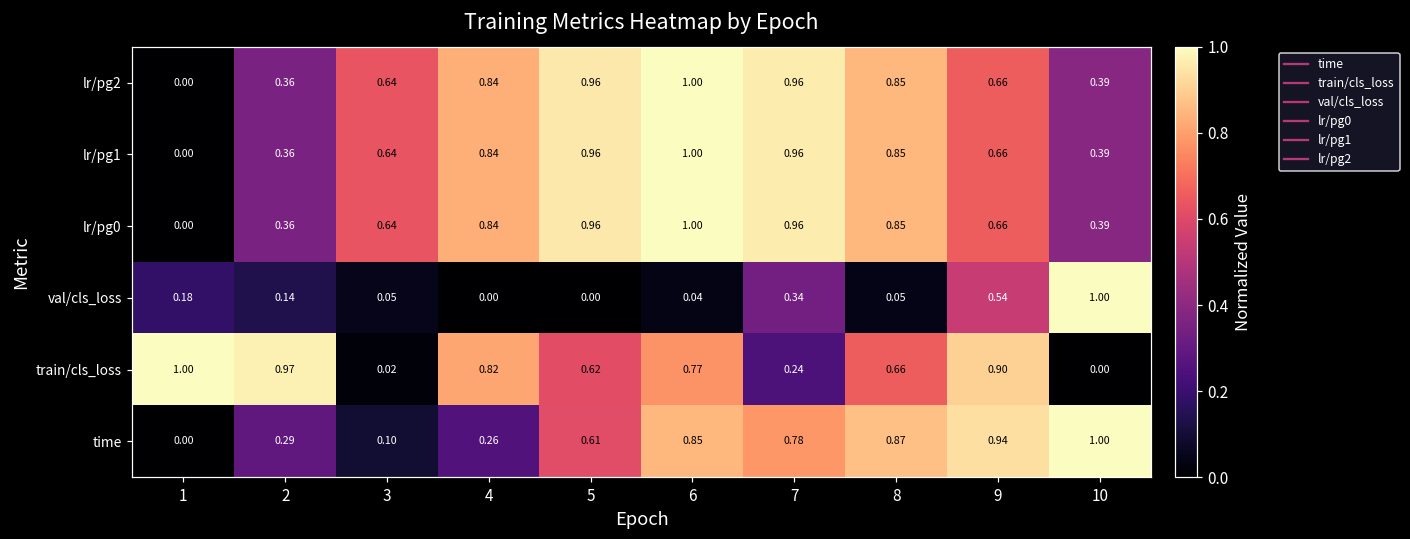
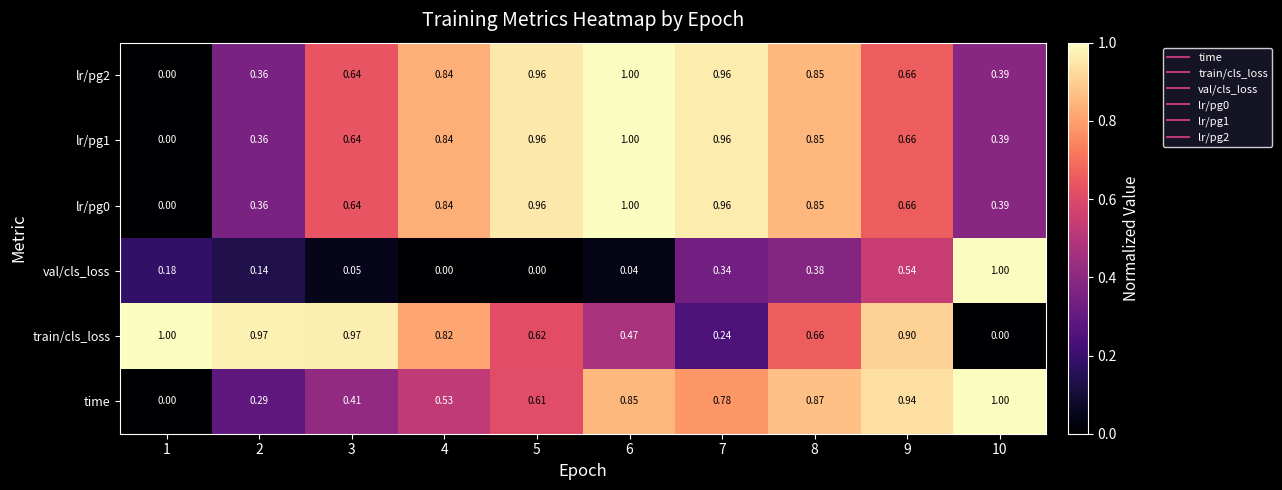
val/cls_loss, 8: 0.05 -> 0.38
train/cls_loss, 3: 0.02 -> 0.97
train/cls_loss, 6: 0.77 -> 0.47
time, 3: 0.10 -> 0.41
time, 4: 0.26 -> 0.53
